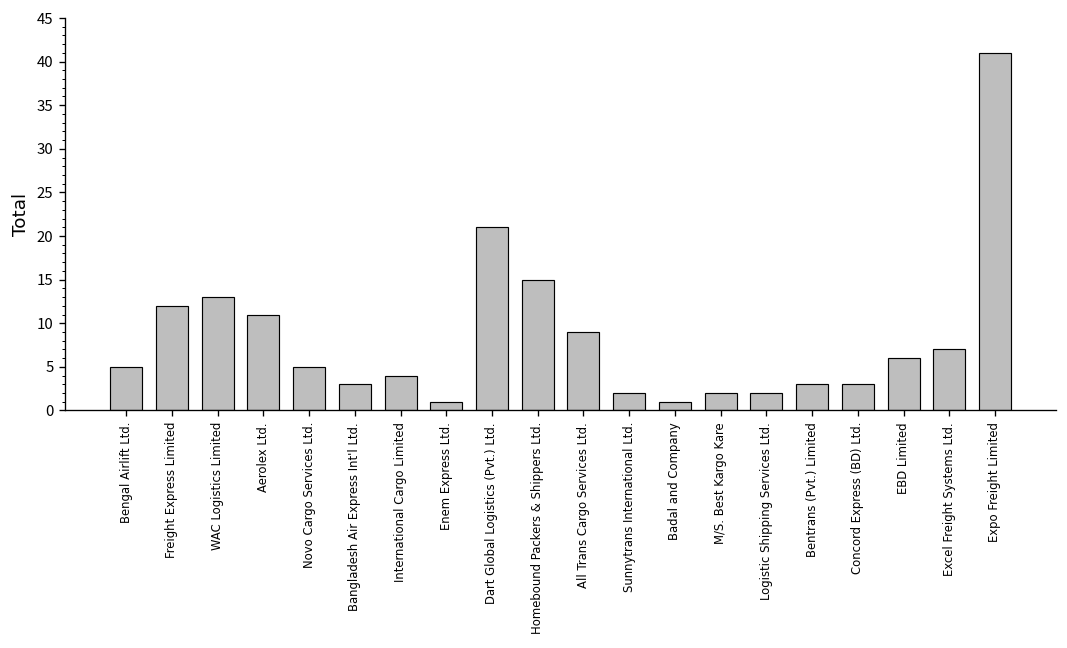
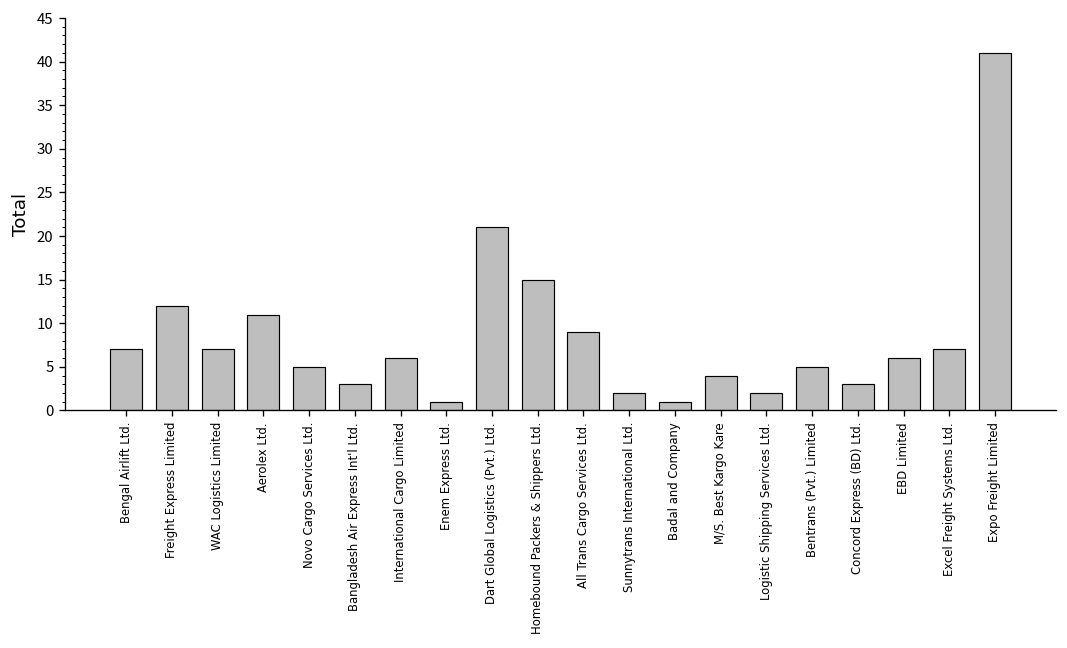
Bengal Airlift Ltd.: 5 -> 7
WAC Logistics Limited: 13 -> 7
International Cargo Limited: 4 -> 6
M/S. Best Kargo Kare: 2 -> 4
Bentrans (Pvt.) Limited: 3 -> 5
